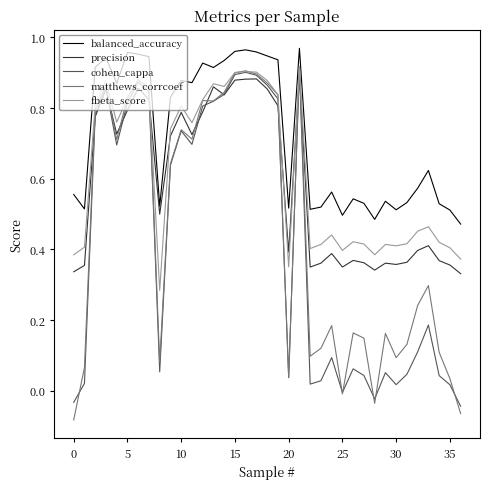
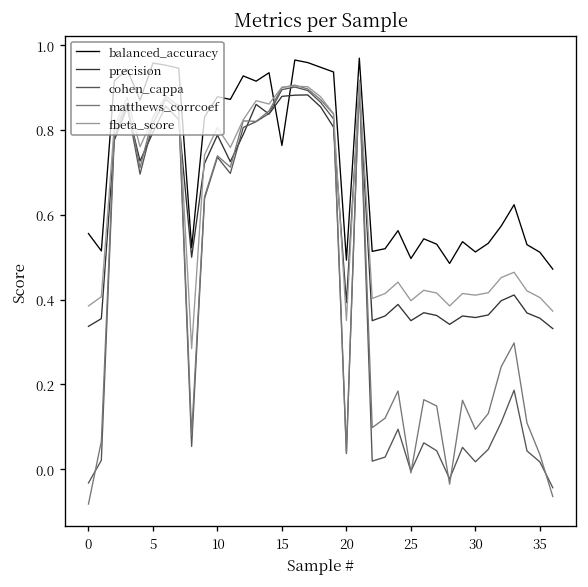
balanced_accuracy, 15: 0.96 -> 0.76
balanced_accuracy, 20: 0.52 -> 0.49
